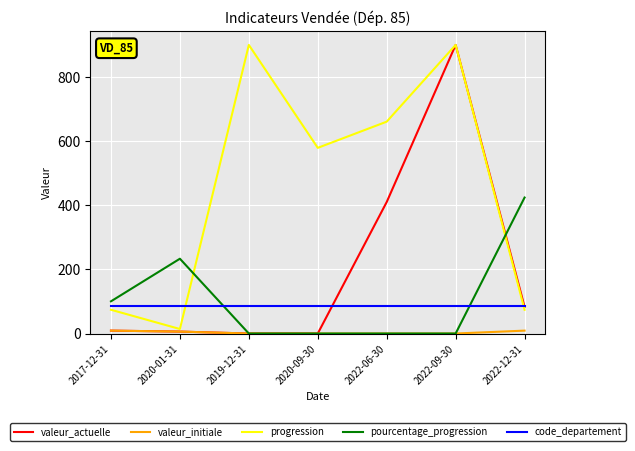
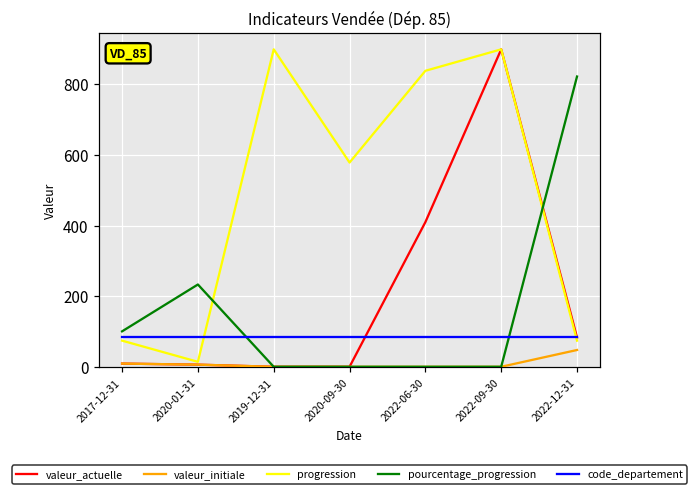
progression, 2022-06-30: 660 -> 840
valeur_initiale, 2022-12-31: 10 -> 50
pourcentage_progression, 2022-12-31: 420 -> 820
